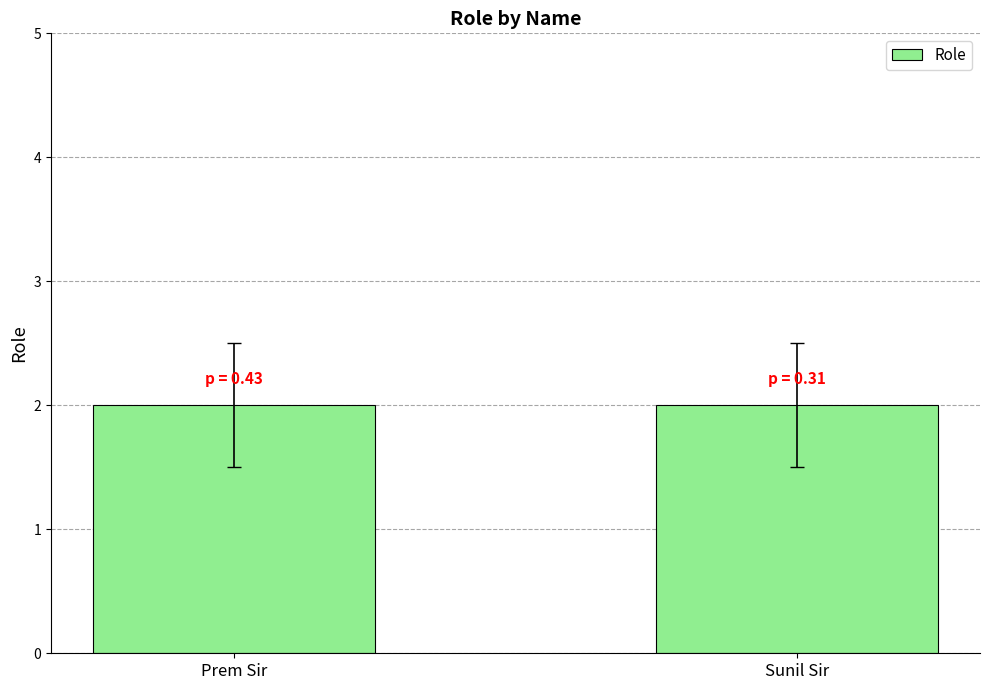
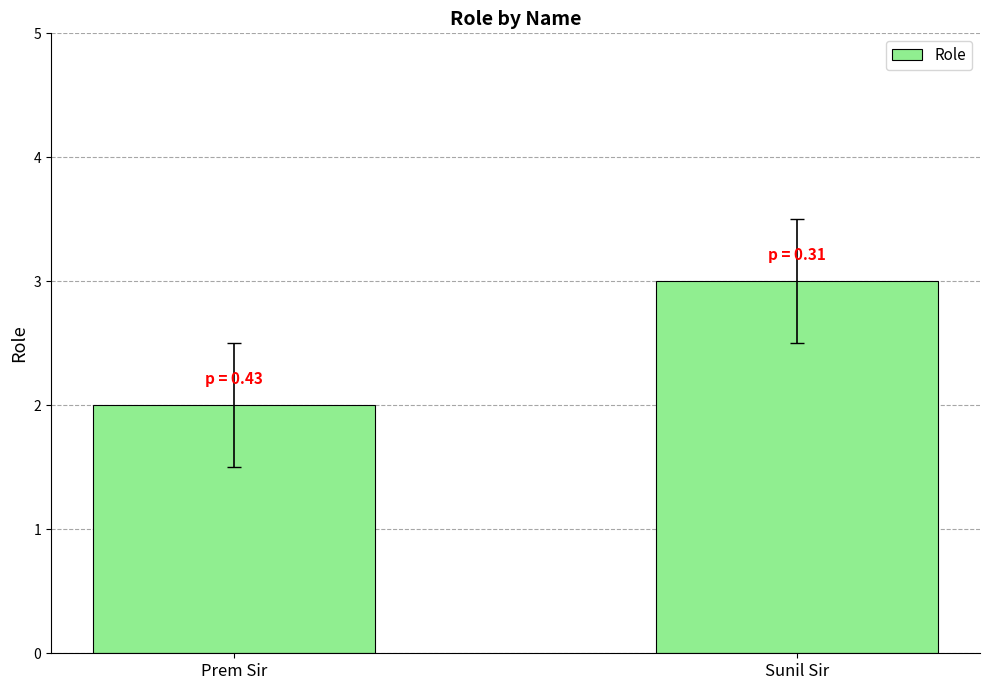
Role, Sunil Sir: 2 -> 3
